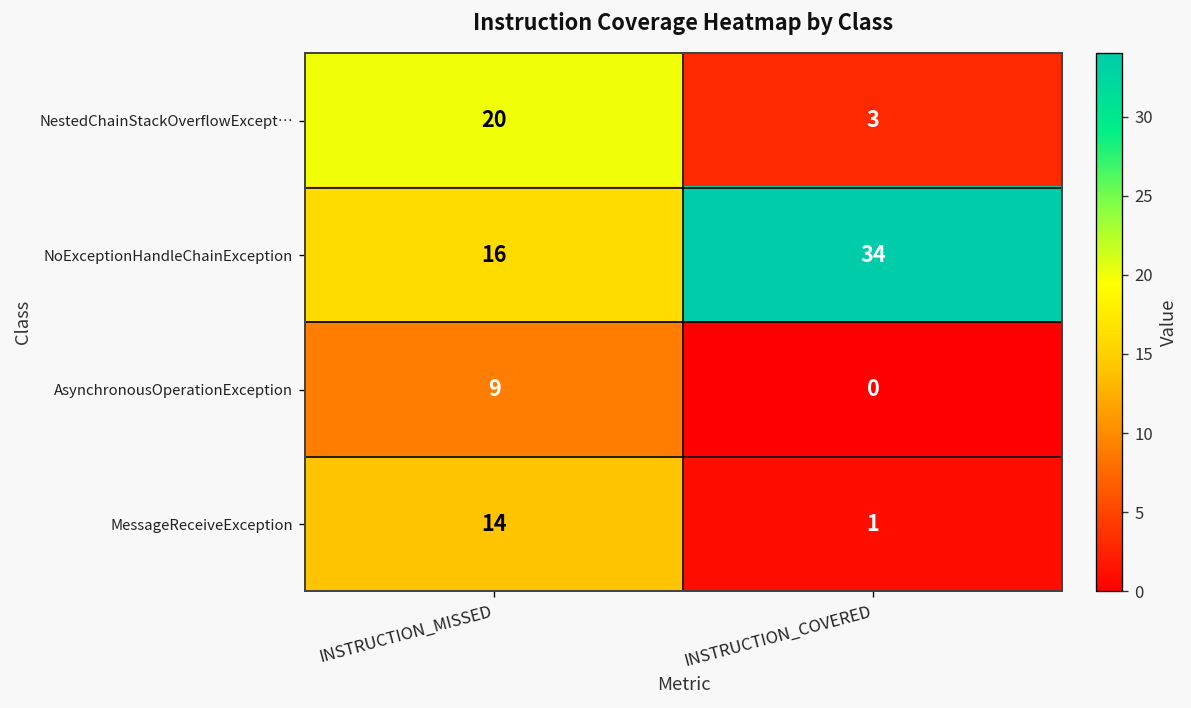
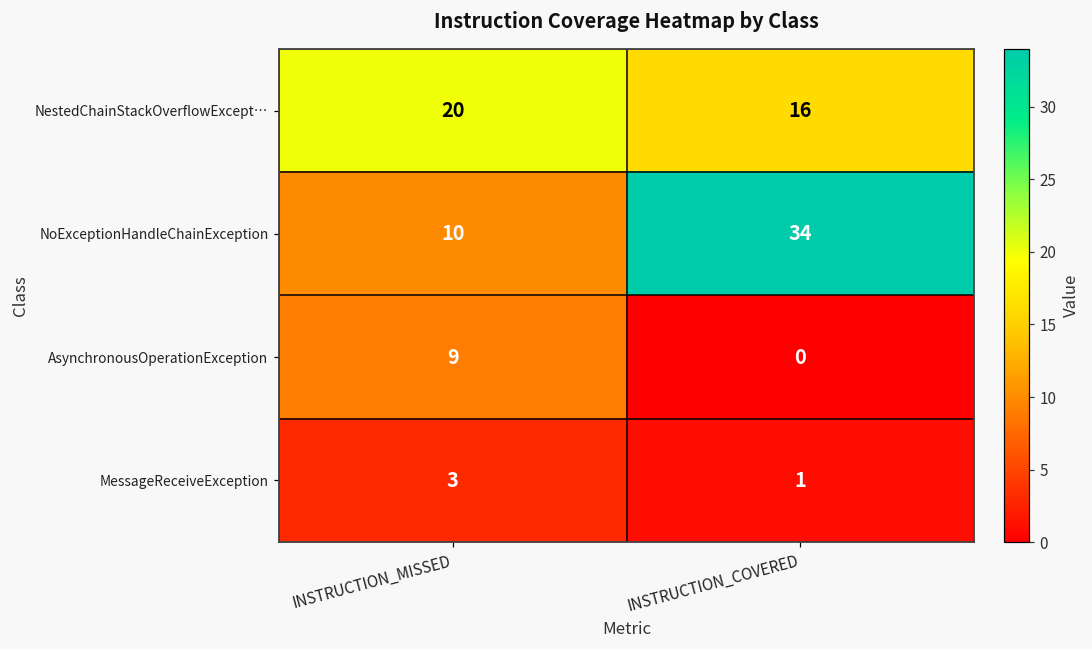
NestedChainStackOverflowExcept…, INSTRUCTION_COVERED: 3 -> 16
NoExceptionHandleChainException, INSTRUCTION_MISSED: 16 -> 10
MessageReceiveException, INSTRUCTION_MISSED: 14 -> 3
